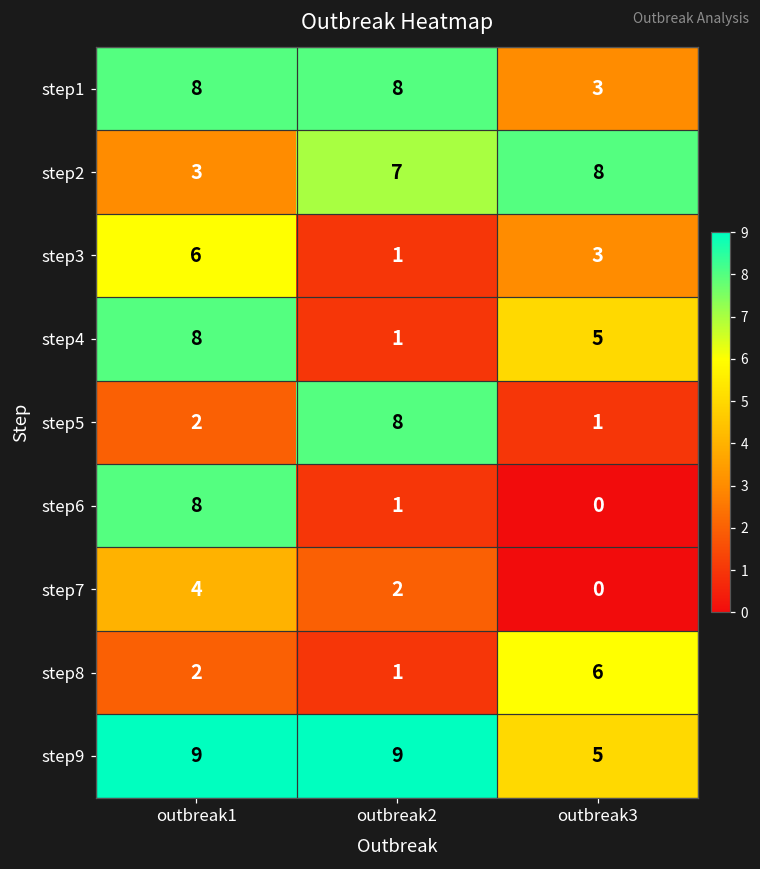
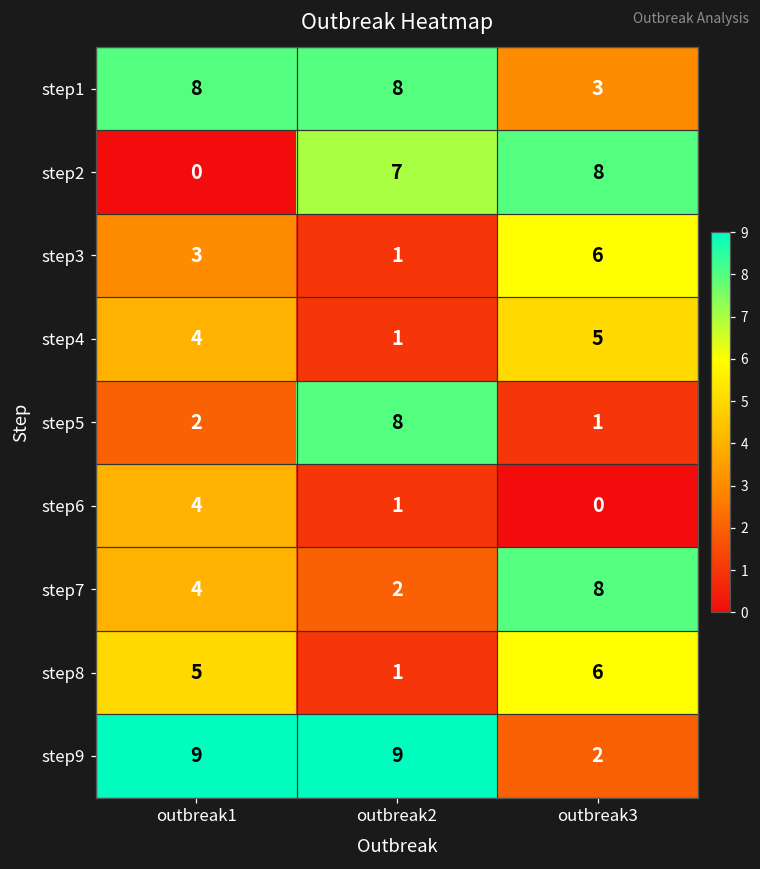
step2, outbreak1: 3 -> 0
step3, outbreak1: 6 -> 3
step3, outbreak3: 3 -> 6
step4, outbreak1: 8 -> 4
step6, outbreak1: 8 -> 4
step7, outbreak3: 0 -> 8
step8, outbreak1: 2 -> 5
step9, outbreak3: 5 -> 2
